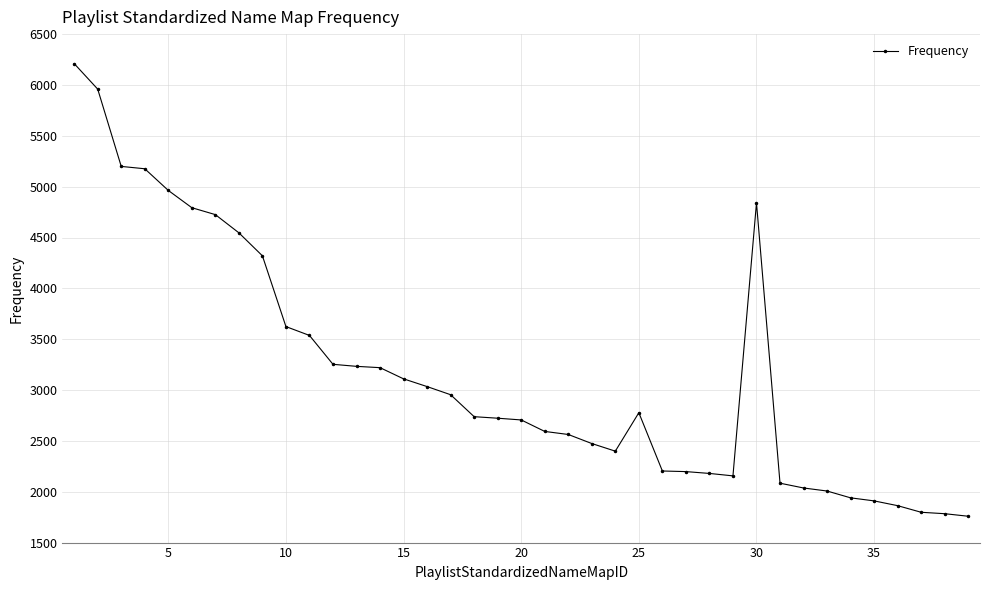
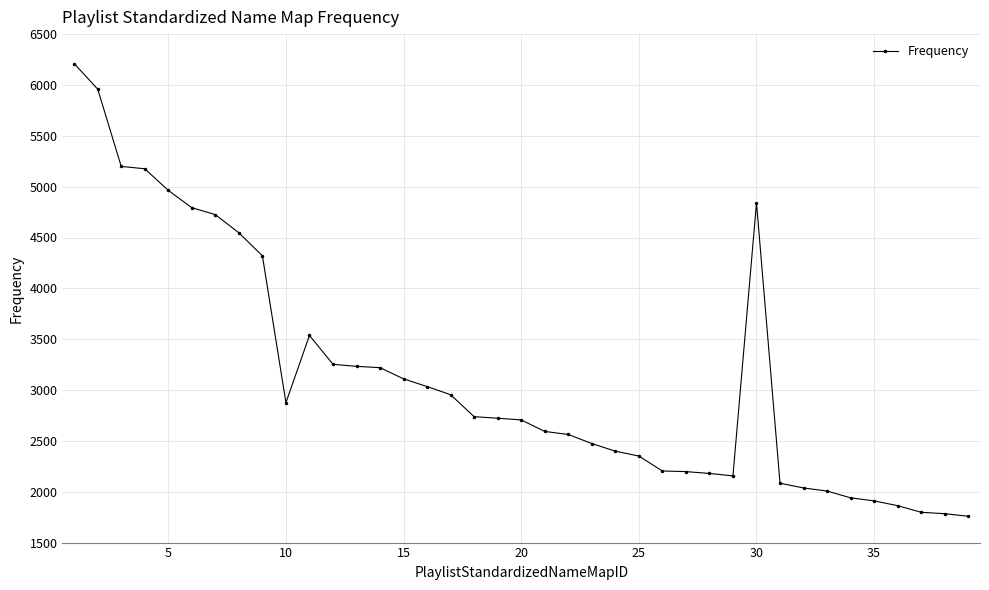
10: 3620 -> 2880
25: 2780 -> 2350
